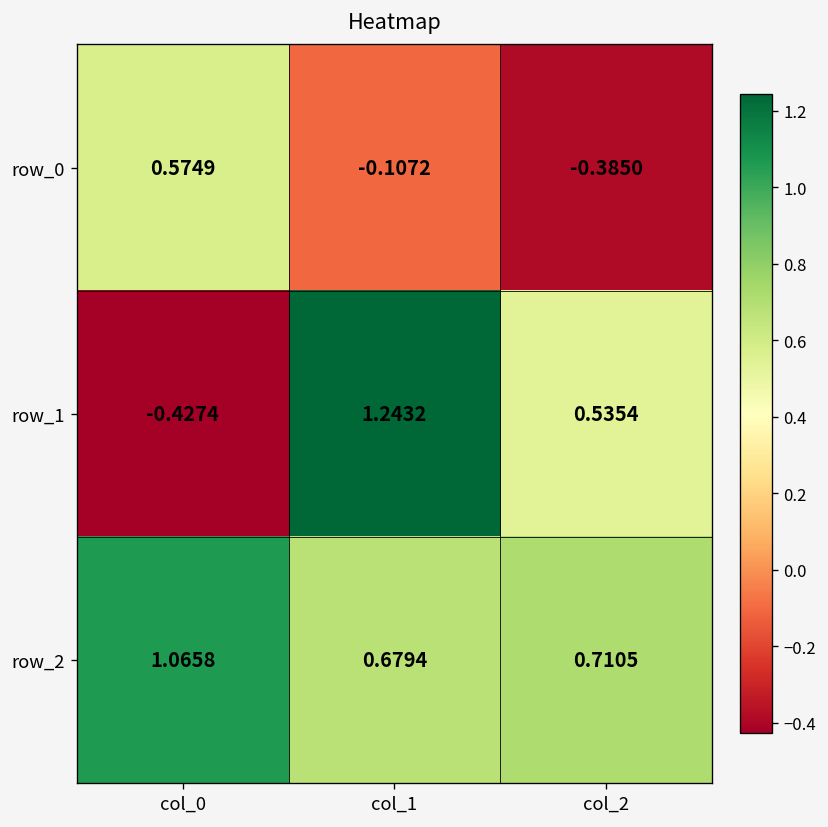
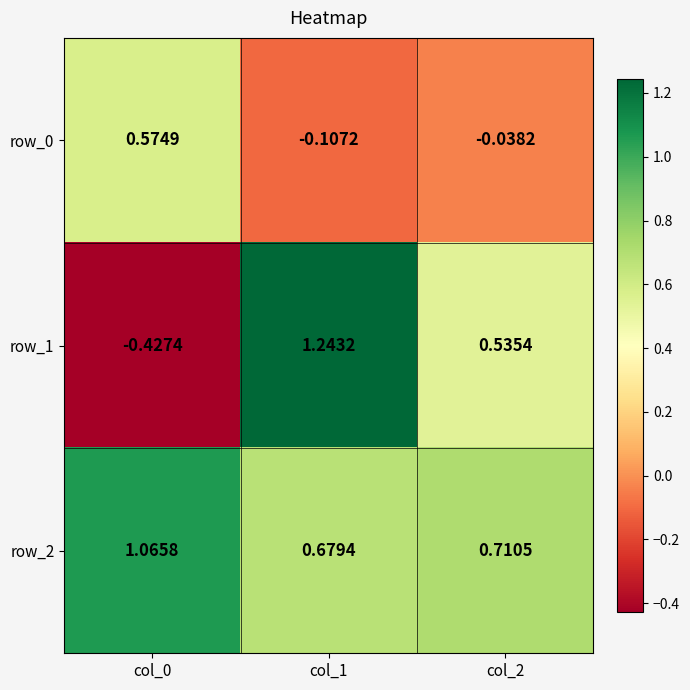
row_0, col_2: -0.3850 -> -0.0382
